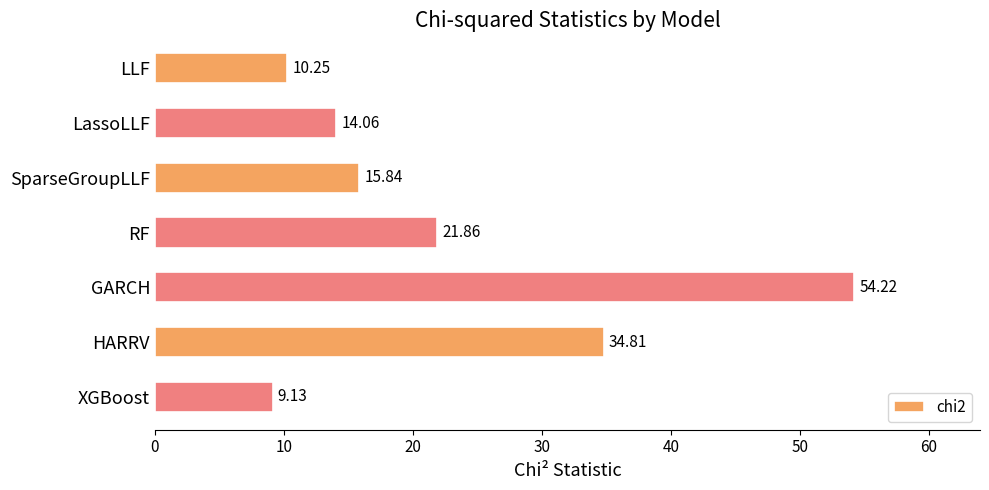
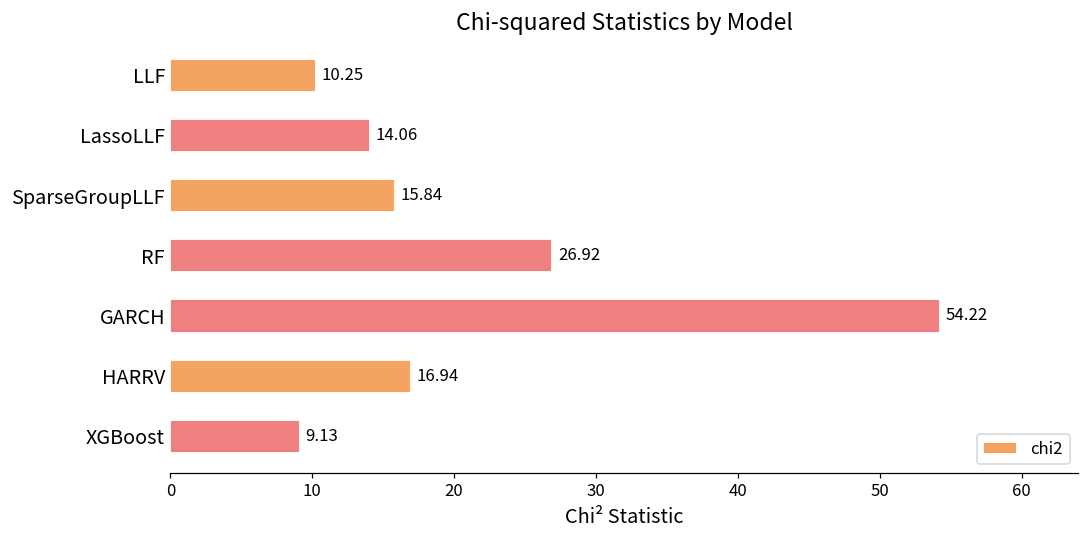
RF: 21.86 -> 26.92
HARRV: 34.81 -> 16.94
